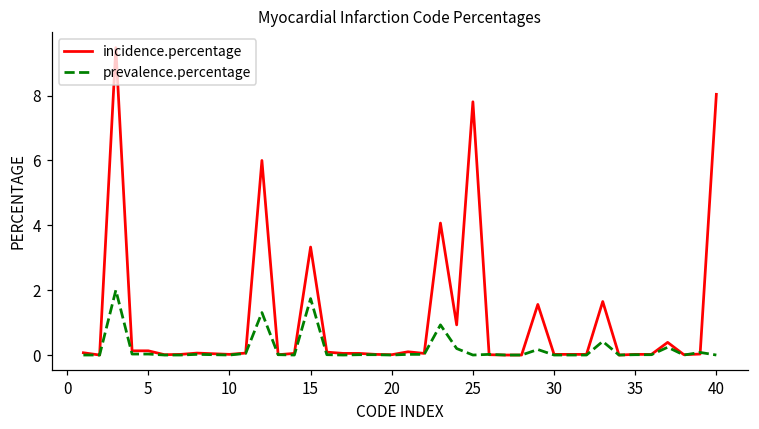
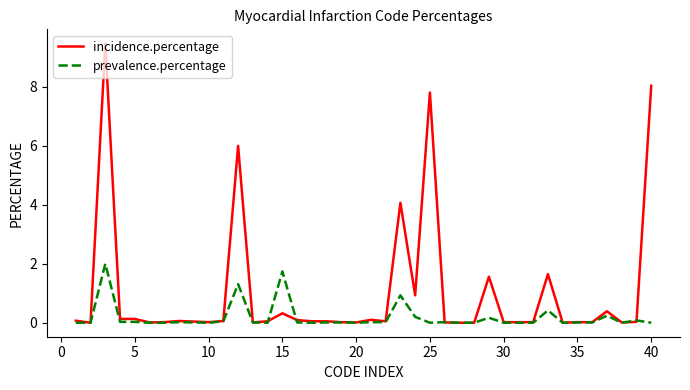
incidence.percentage, 15: 3.3 -> 0.3
